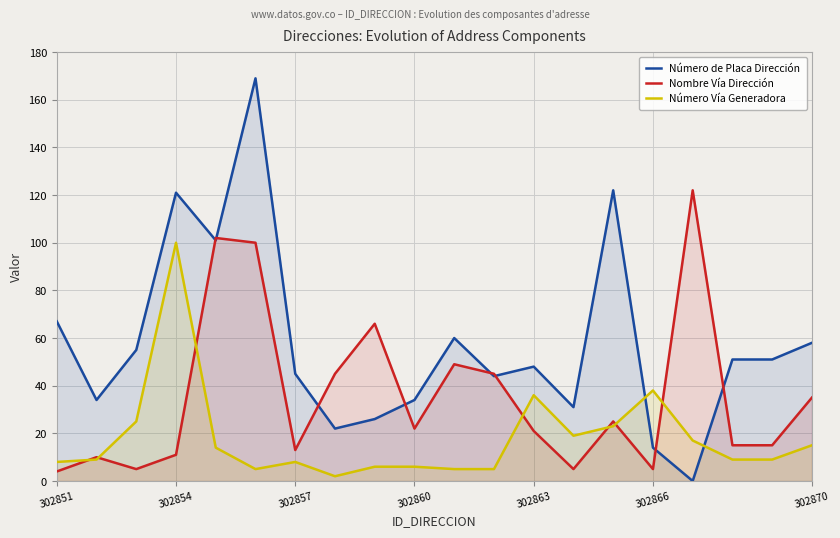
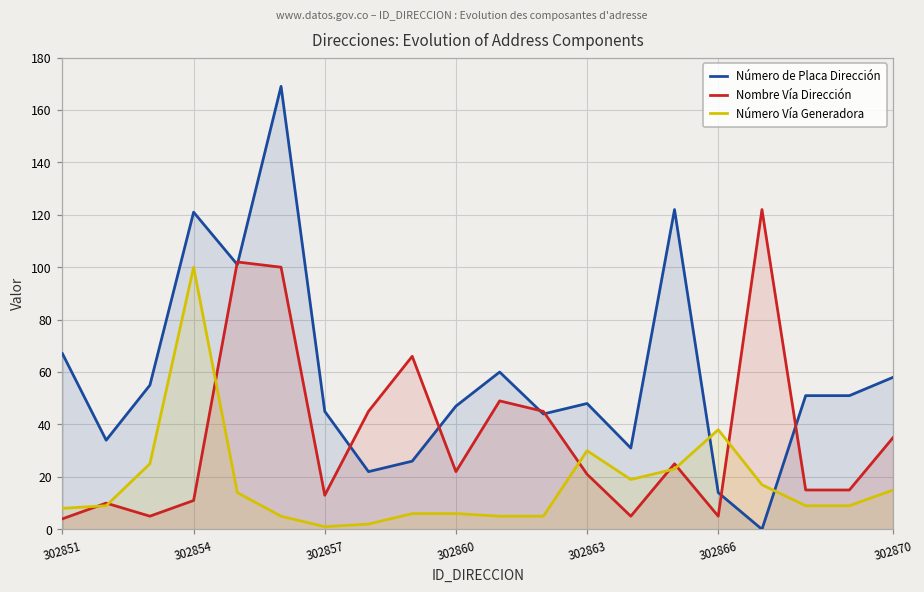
Número Vía Generadora, 302857: 8 -> 1
Número de Placa Dirección, 302860: 34 -> 47
Número Vía Generadora, 302863: 36 -> 30
